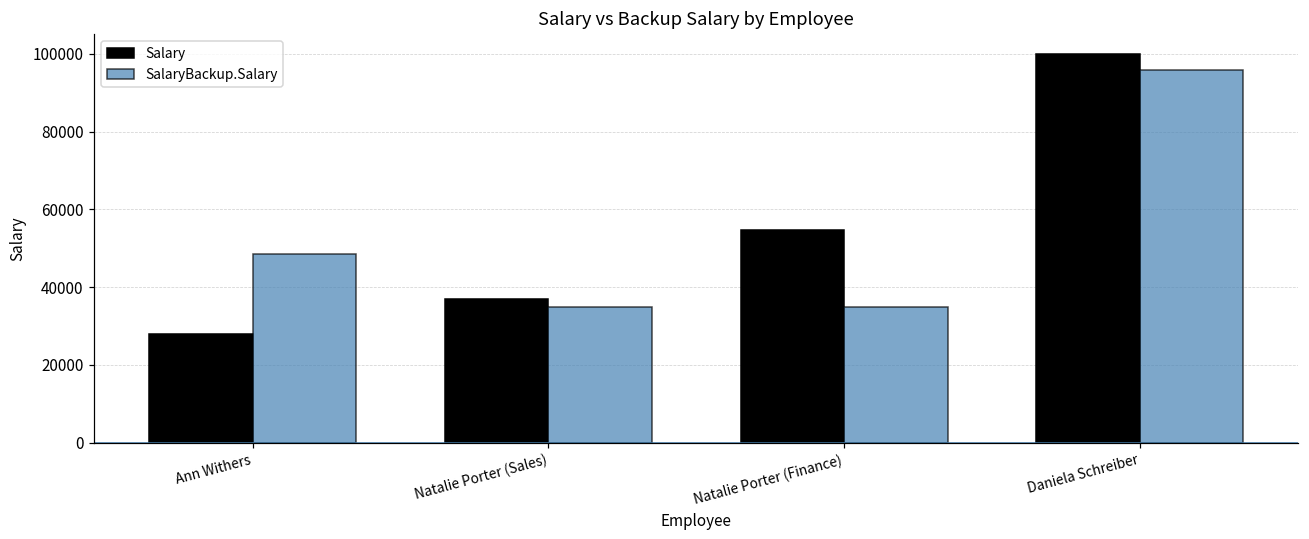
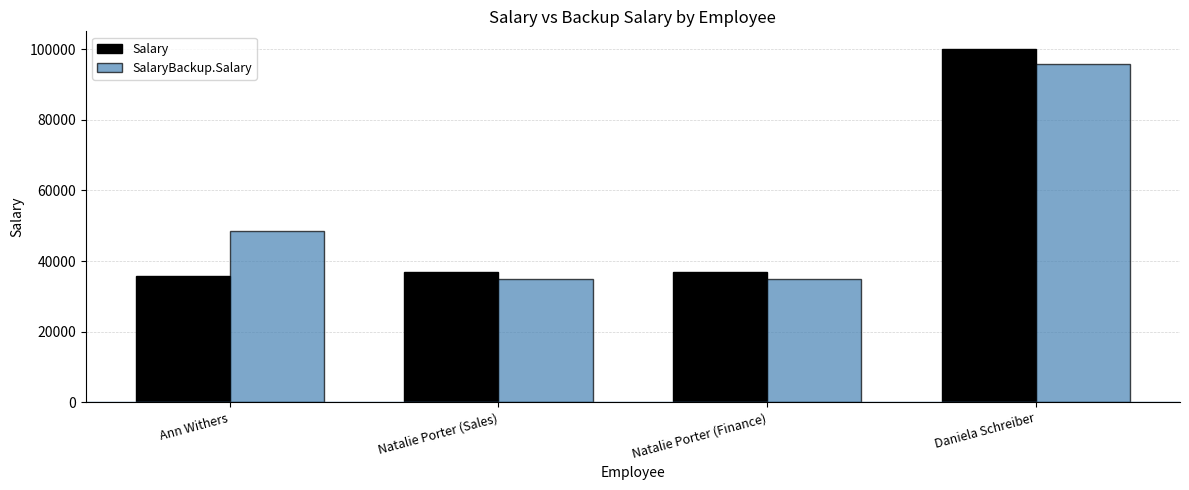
Salary, Ann Withers: 28000 -> 36000
Salary, Natalie Porter (Finance): 55000 -> 37000
